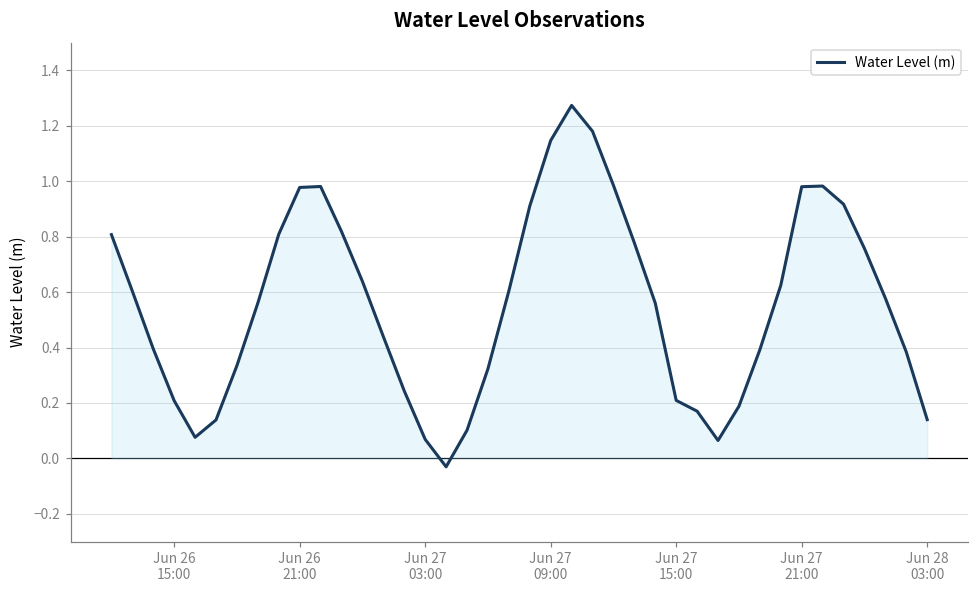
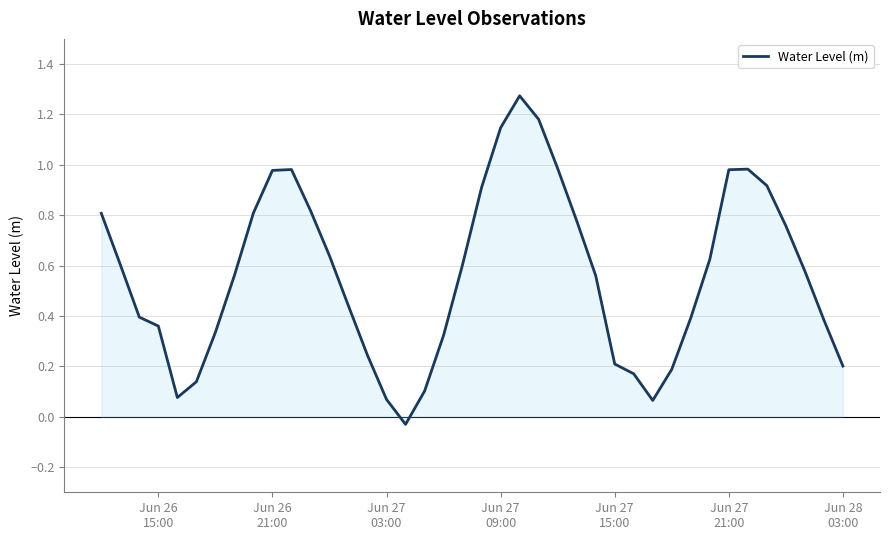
Water Level (m), Jun 26 15:00: 0.21 -> 0.36
Water Level (m), Jun 28 03:00: 0.14 -> 0.20
